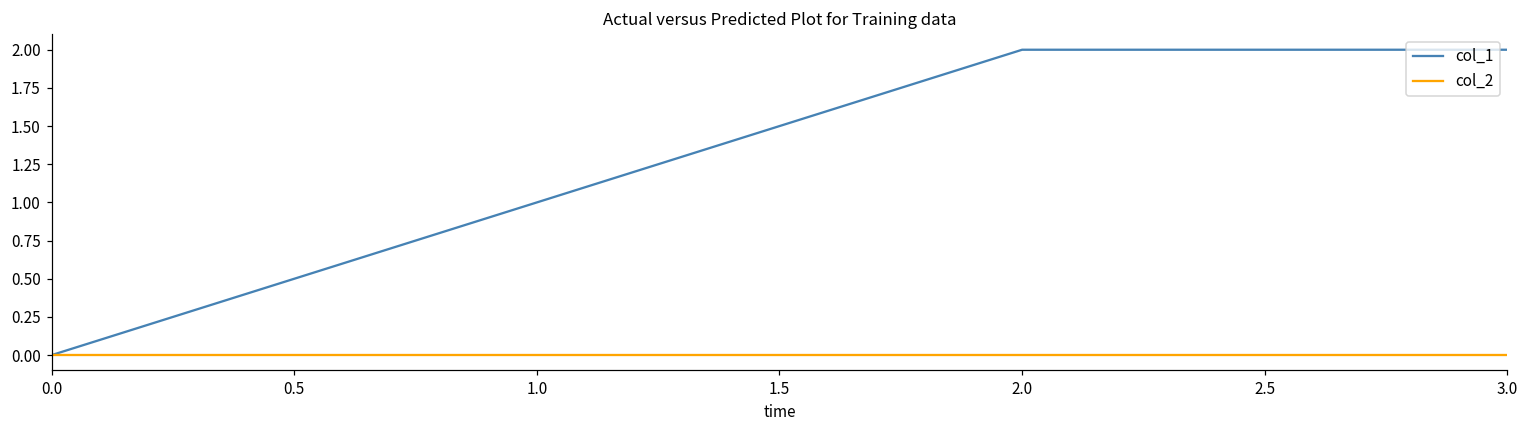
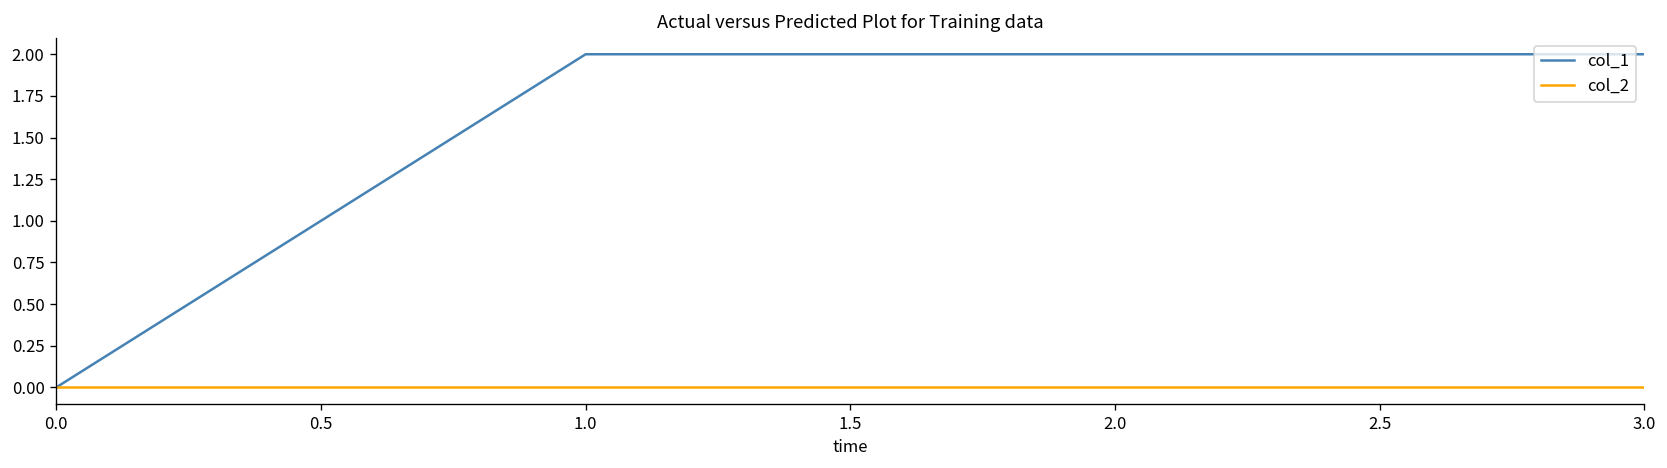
col_1, 1.0: 1 -> 2
